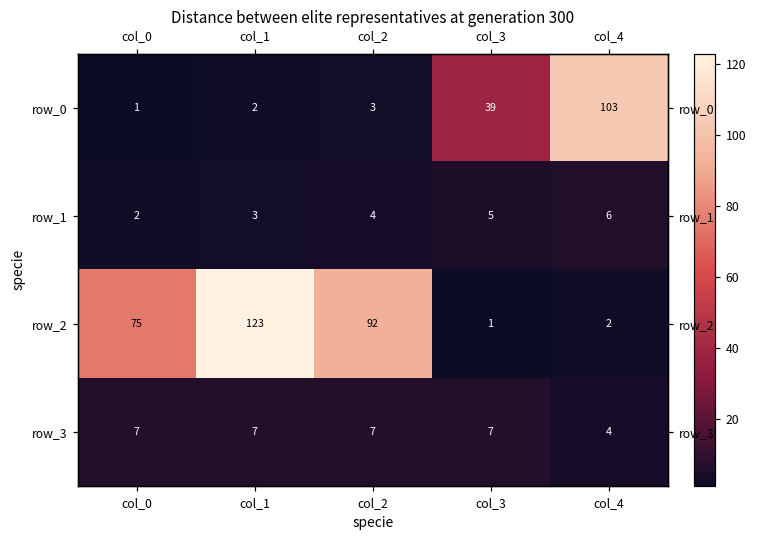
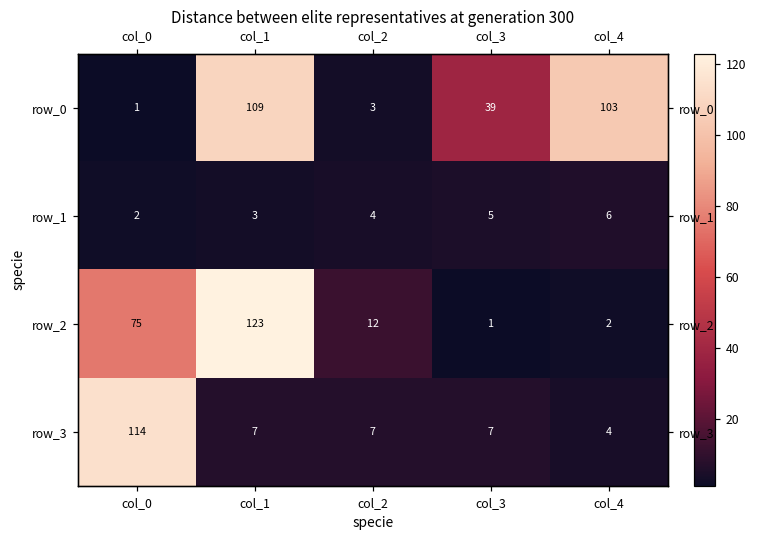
row_0, col_1: 2 -> 109
row_2, col_2: 92 -> 12
row_3, col_0: 7 -> 114
